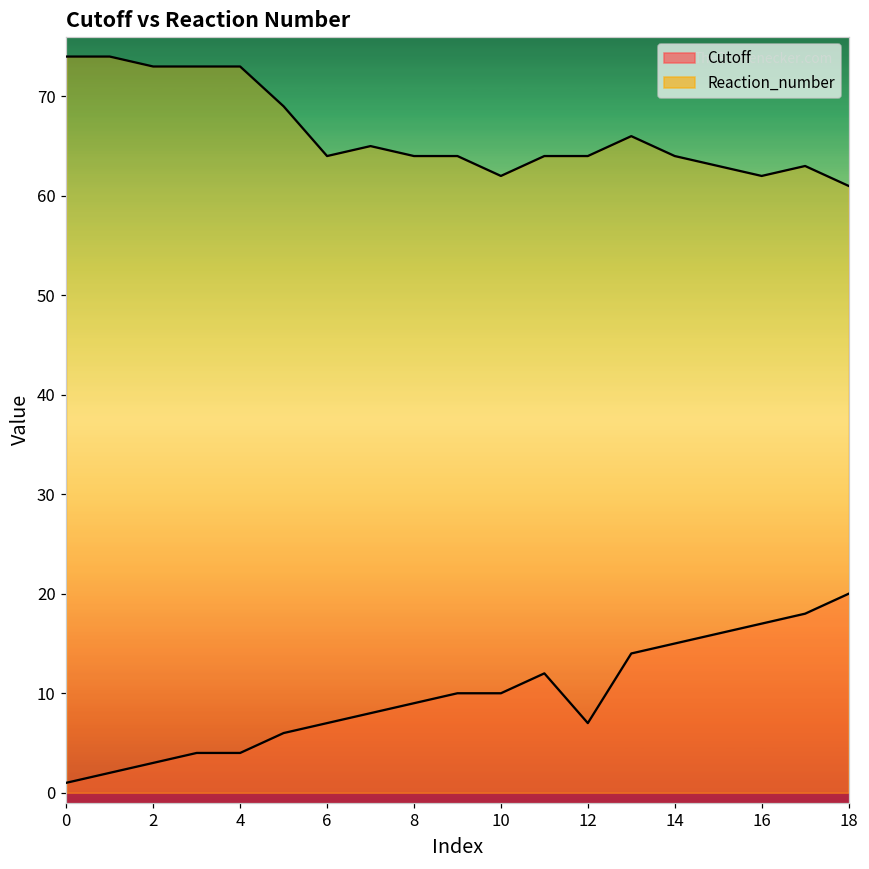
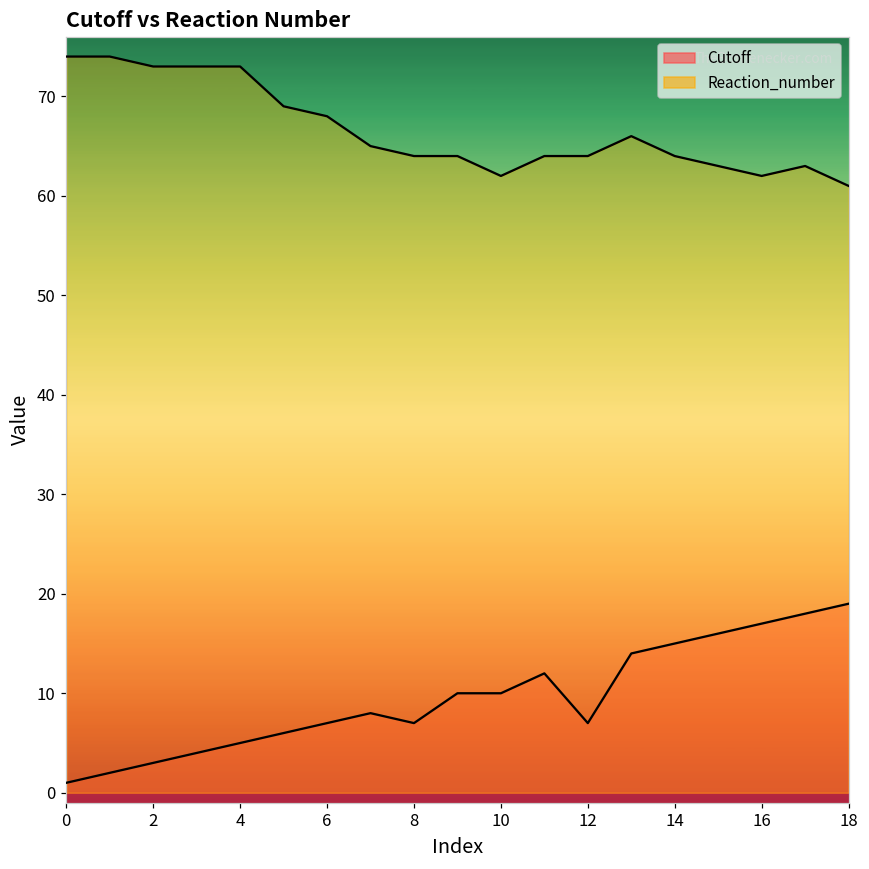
Cutoff, 4: 4 -> 5
Reaction_number, 6: 64 -> 68
Cutoff, 8: 9 -> 7
Cutoff, 18: 20 -> 19
